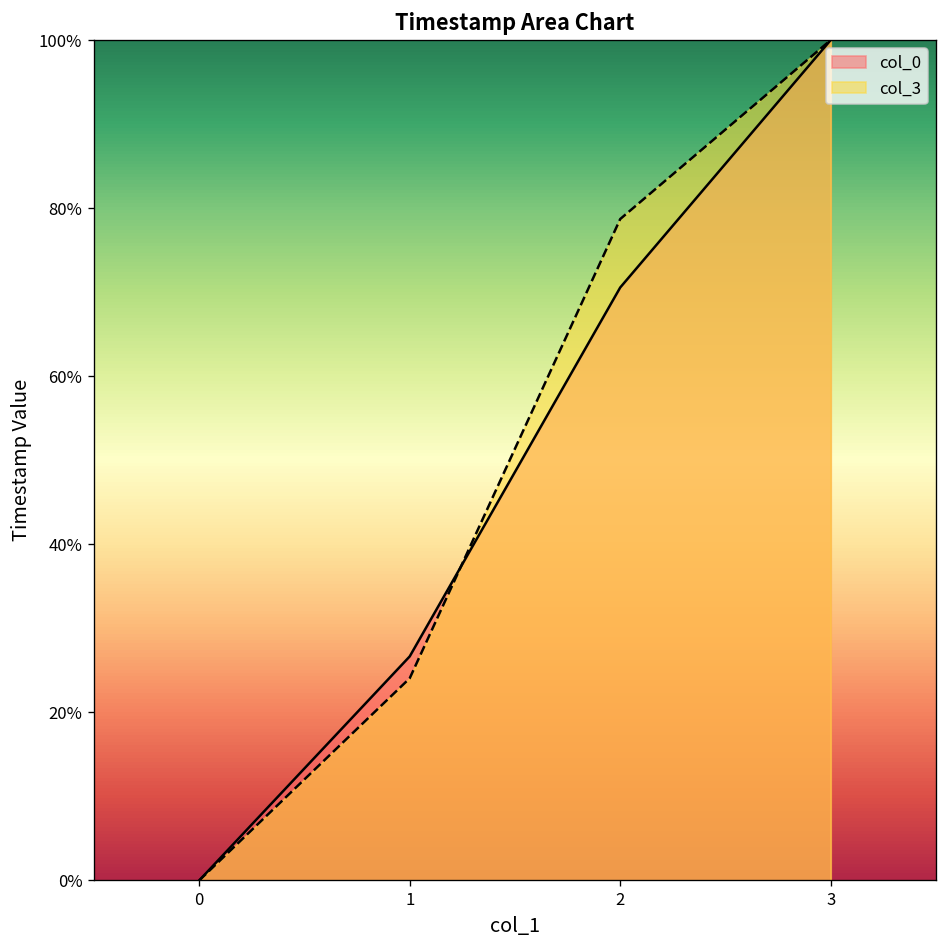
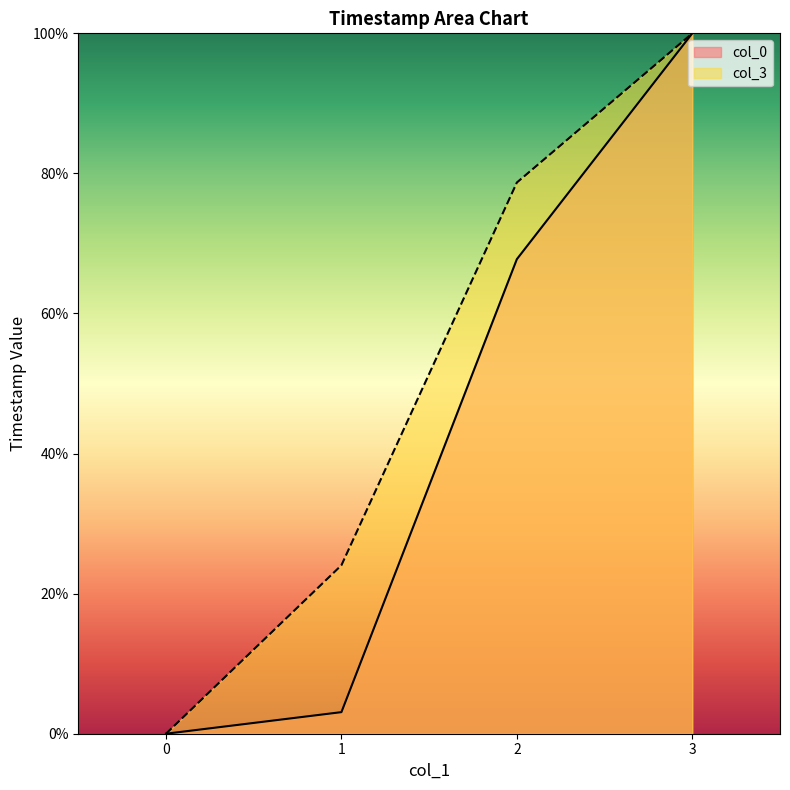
col_0, 1: 27% -> 3%
col_0, 2: 71% -> 68%
